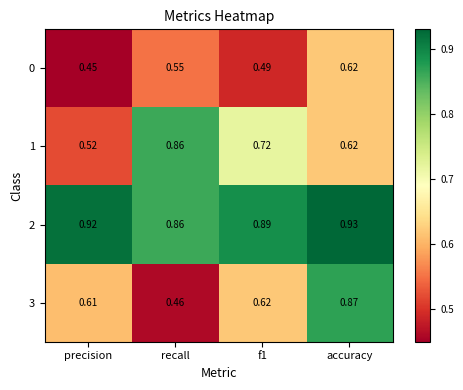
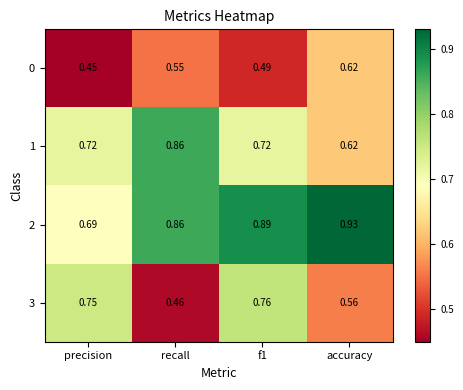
1, precision: 0.52 -> 0.72
2, precision: 0.92 -> 0.69
3, precision: 0.61 -> 0.75
3, f1: 0.62 -> 0.76
3, accuracy: 0.87 -> 0.56
